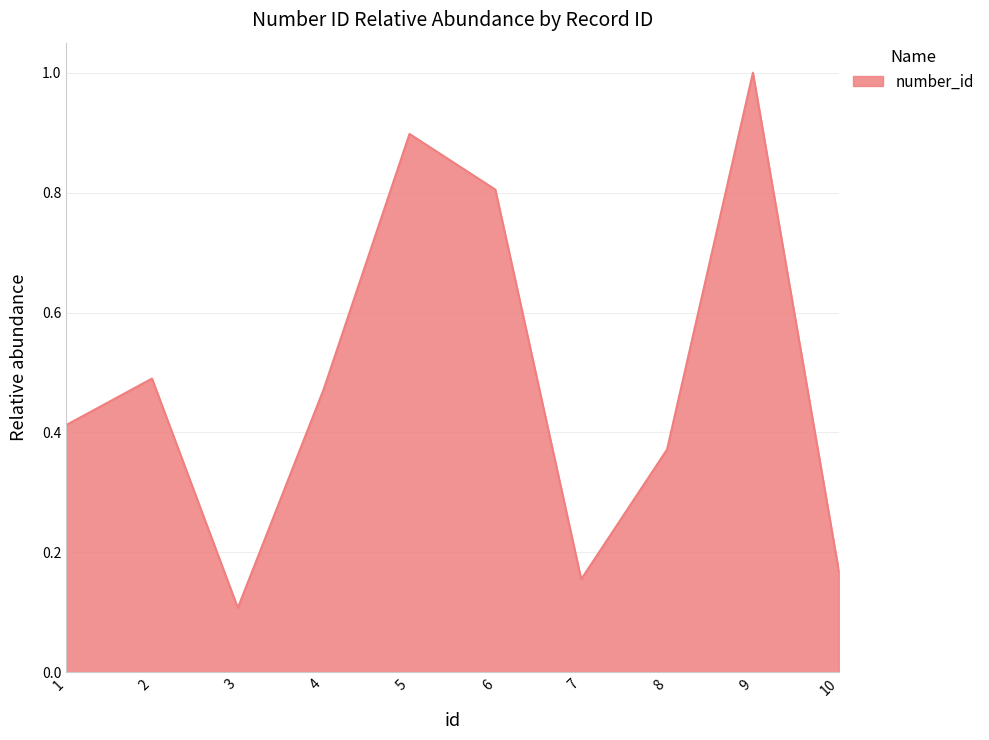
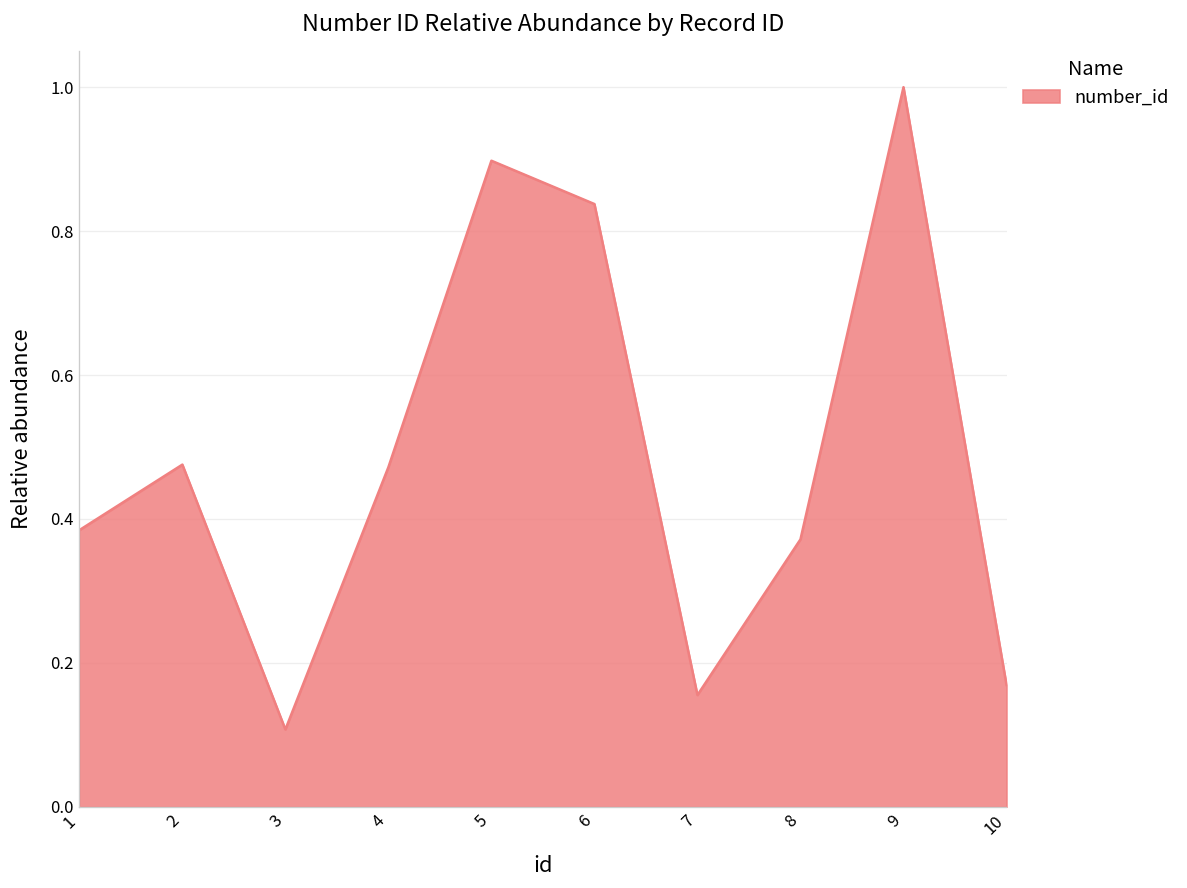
1: 0.41 -> 0.38
2: 0.49 -> 0.48
6: 0.80 -> 0.84
